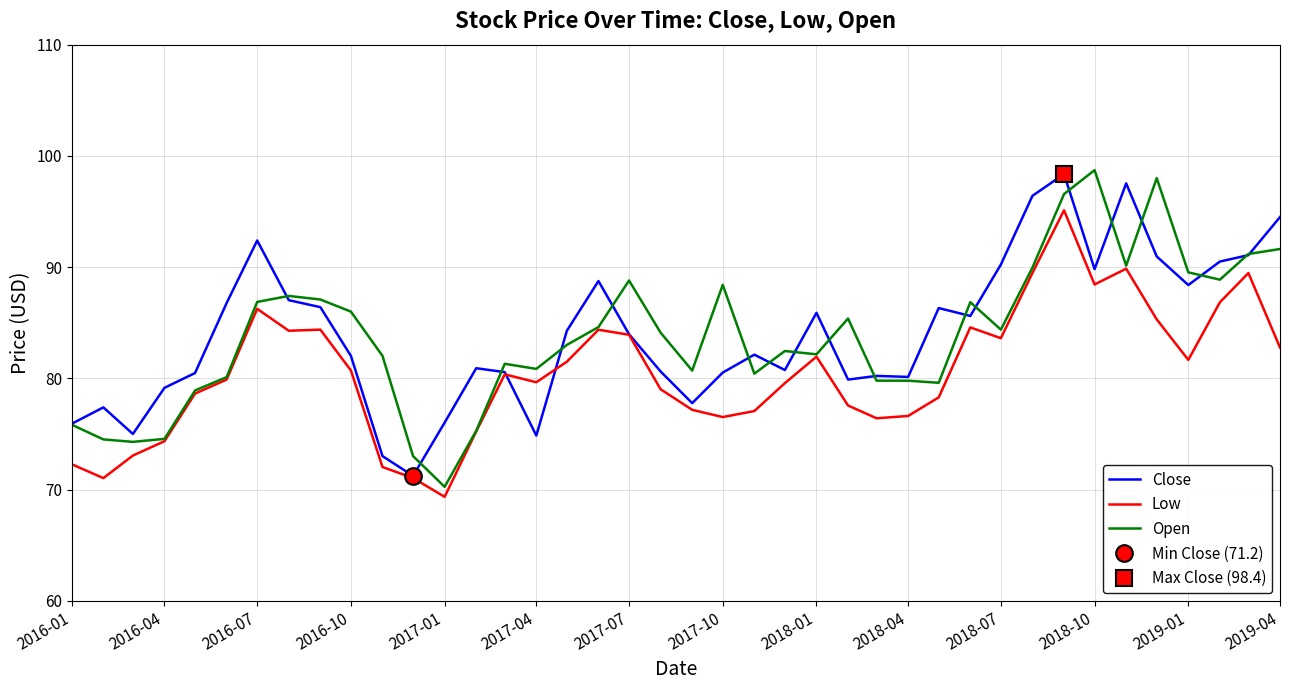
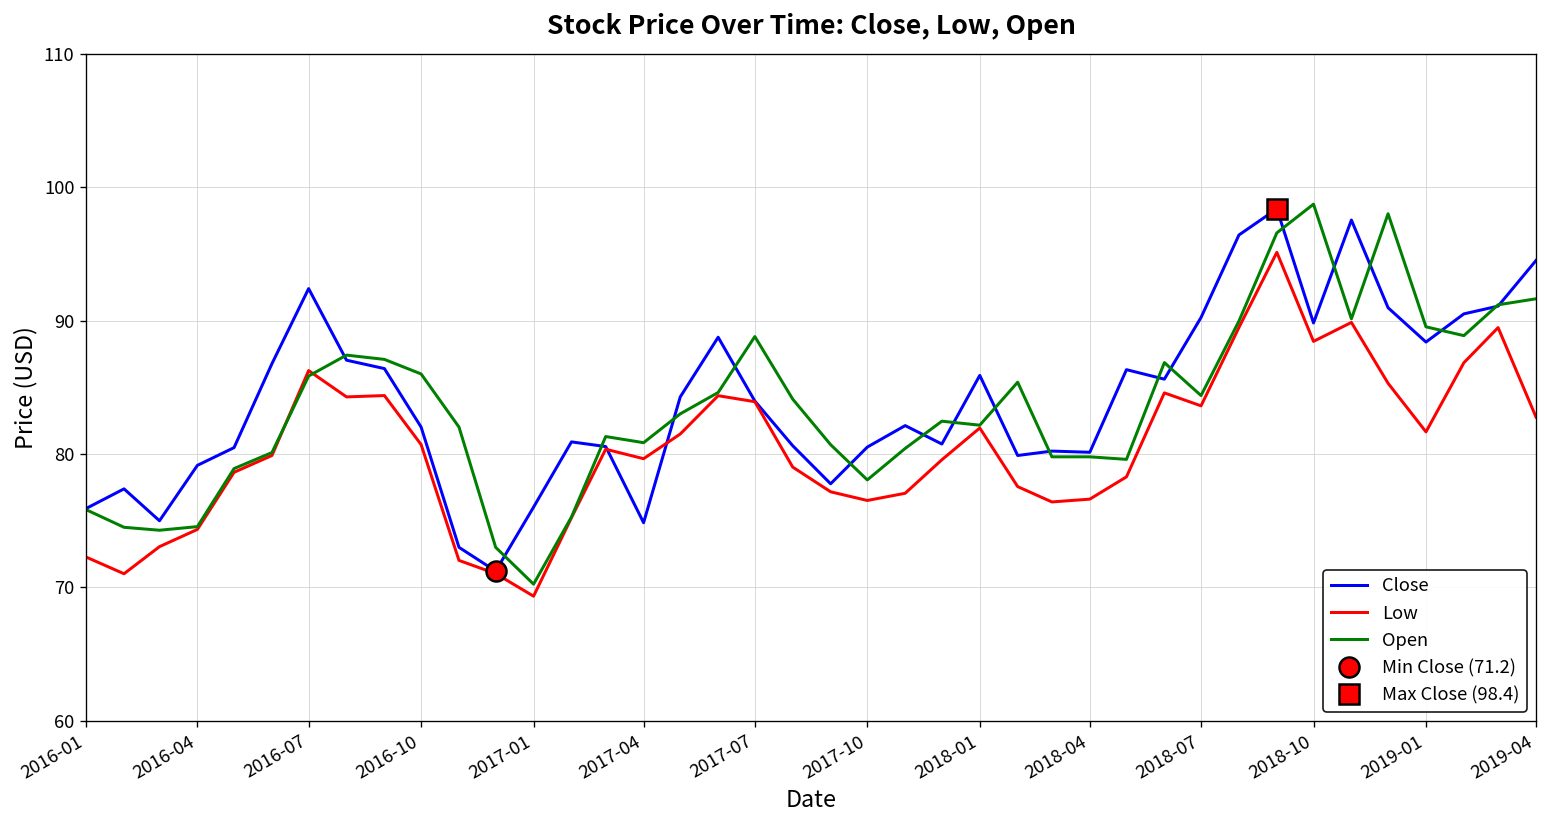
Open, 2016-07: 86.9 -> 85.8
Open, 2017-10: 88.4 -> 78.1
